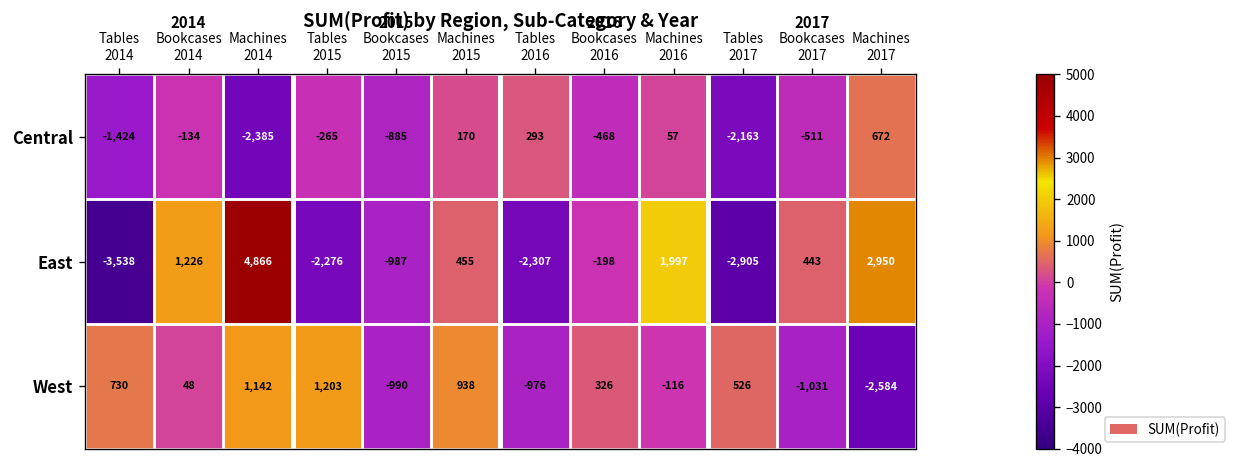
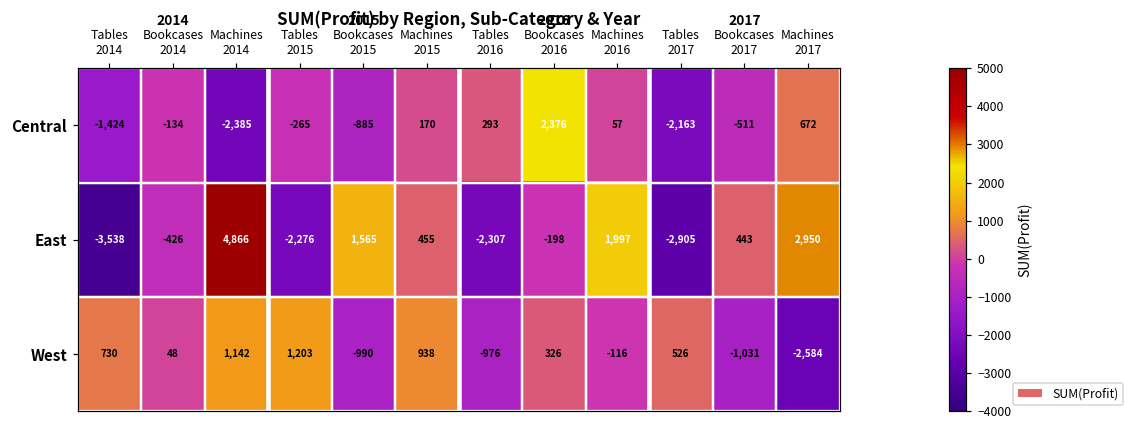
Central, Bookcases 2016: -468 -> 2,376
East, Bookcases 2014: 1,226 -> -426
East, Bookcases 2015: -987 -> 1,565
